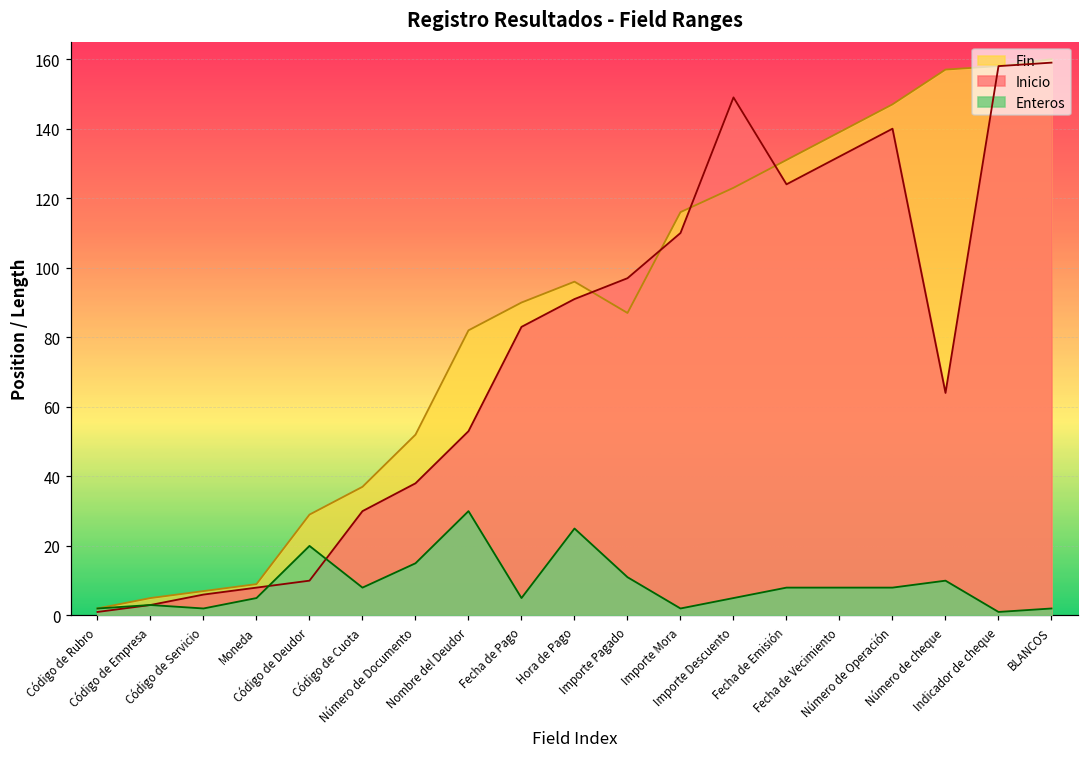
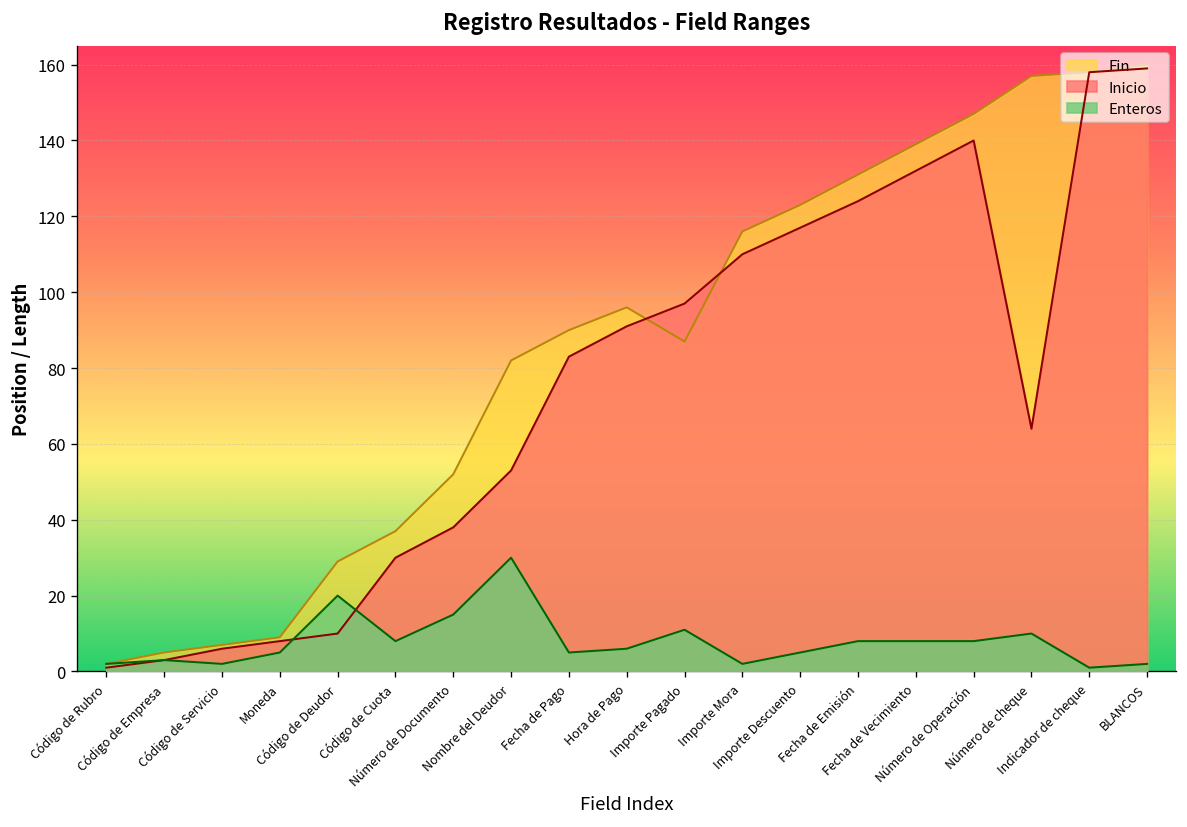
Enteros, Hora de Pago: 25 -> 6
Inicio, Importe Descuento: 149 -> 117
